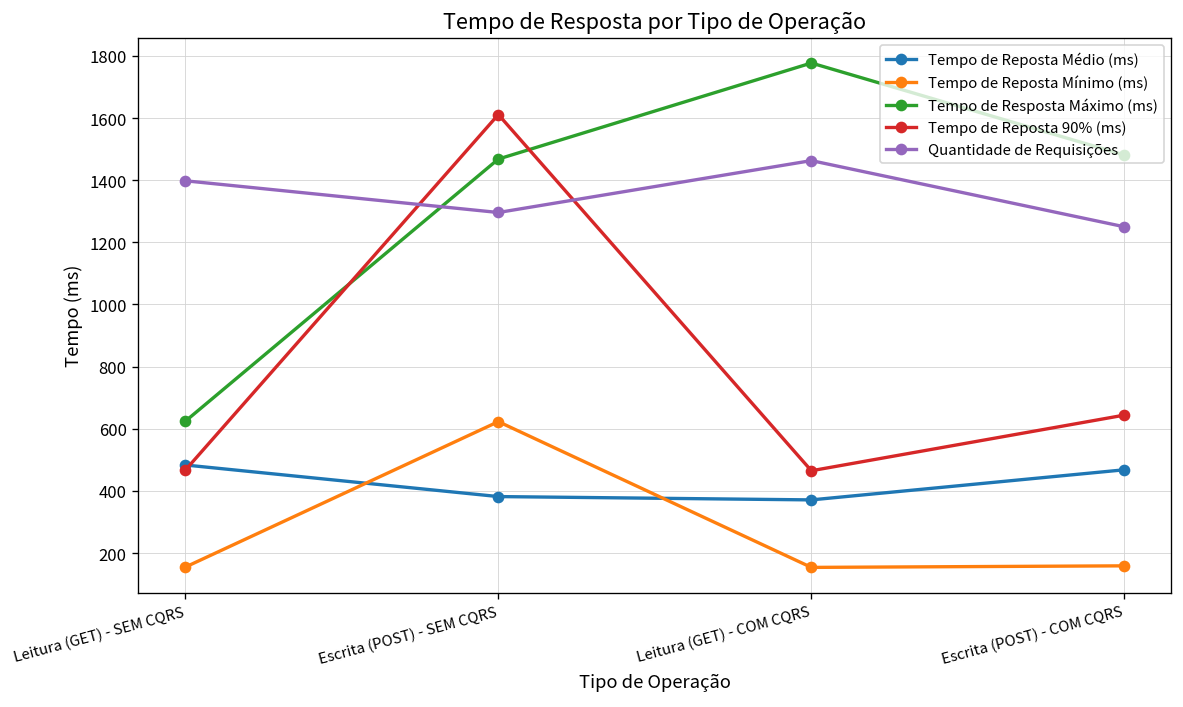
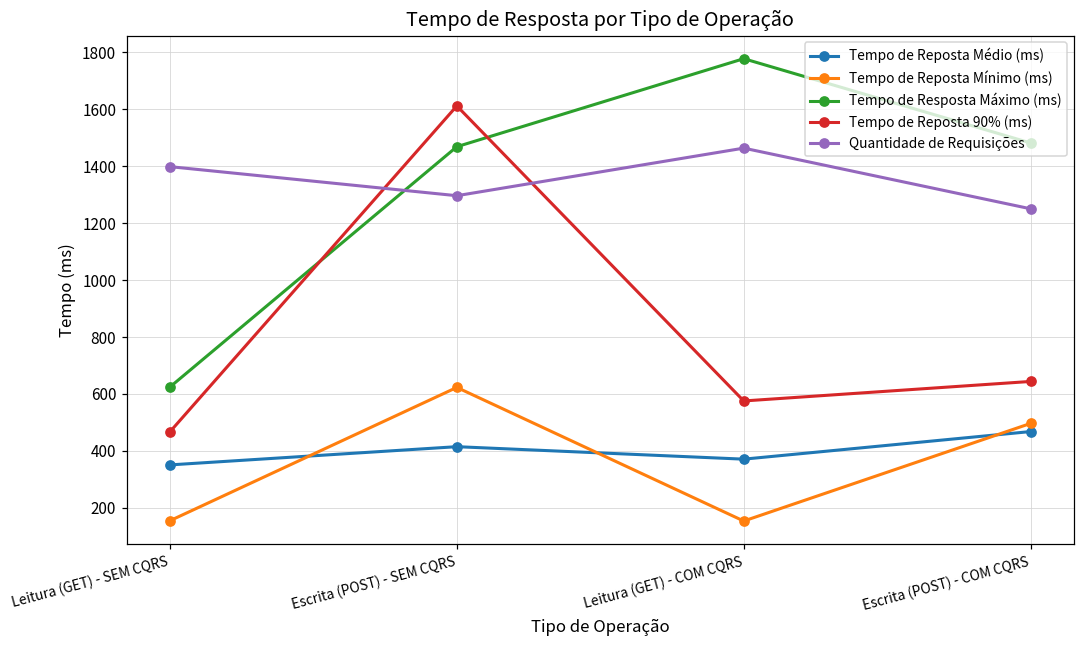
Tempo de Reposta Médio (ms), Leitura (GET) - SEM CQRS: 480 -> 350
Tempo de Reposta Médio (ms), Escrita (POST) - SEM CQRS: 380 -> 420
Tempo de Reposta 90% (ms), Leitura (GET) - COM CQRS: 470 -> 580
Tempo de Reposta Mínimo (ms), Escrita (POST) - COM CQRS: 160 -> 500
